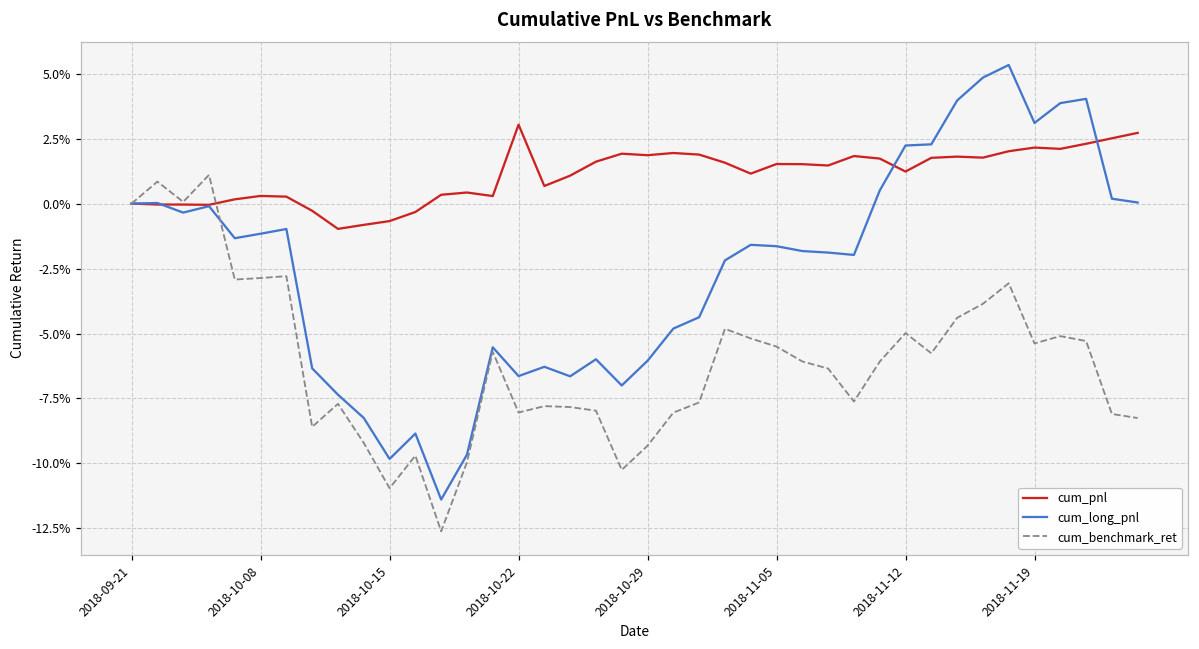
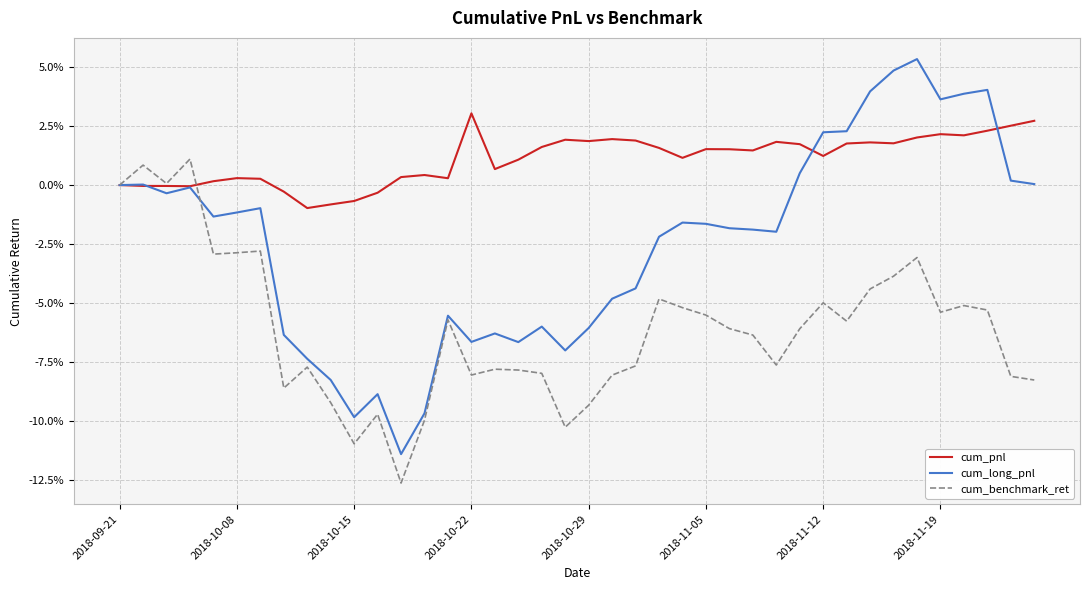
cum_long_pnl, 2018-11-19: 3.1% -> 3.6%
